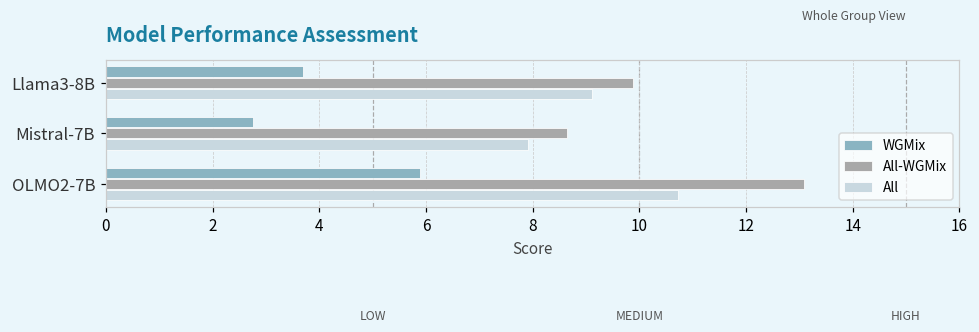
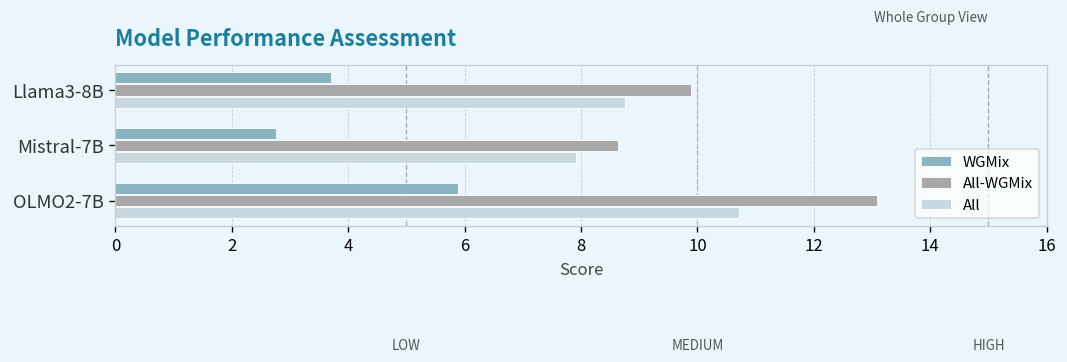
All, Llama3-8B: 9.1 -> 8.8
